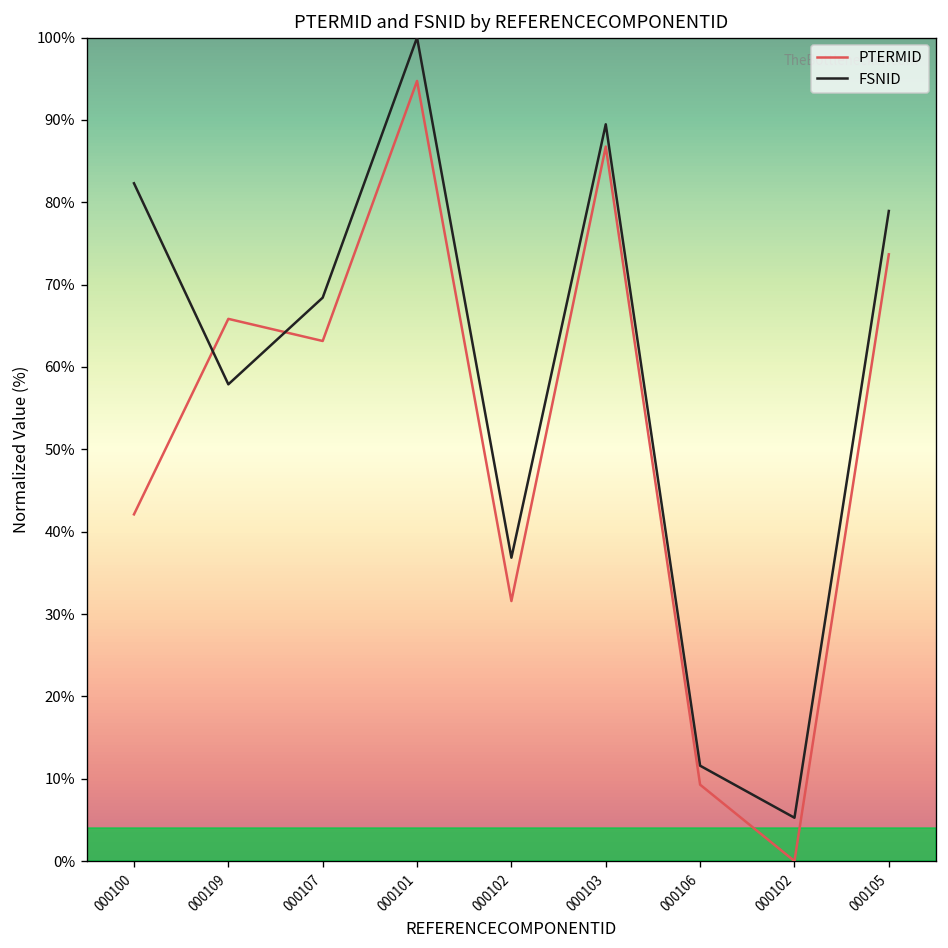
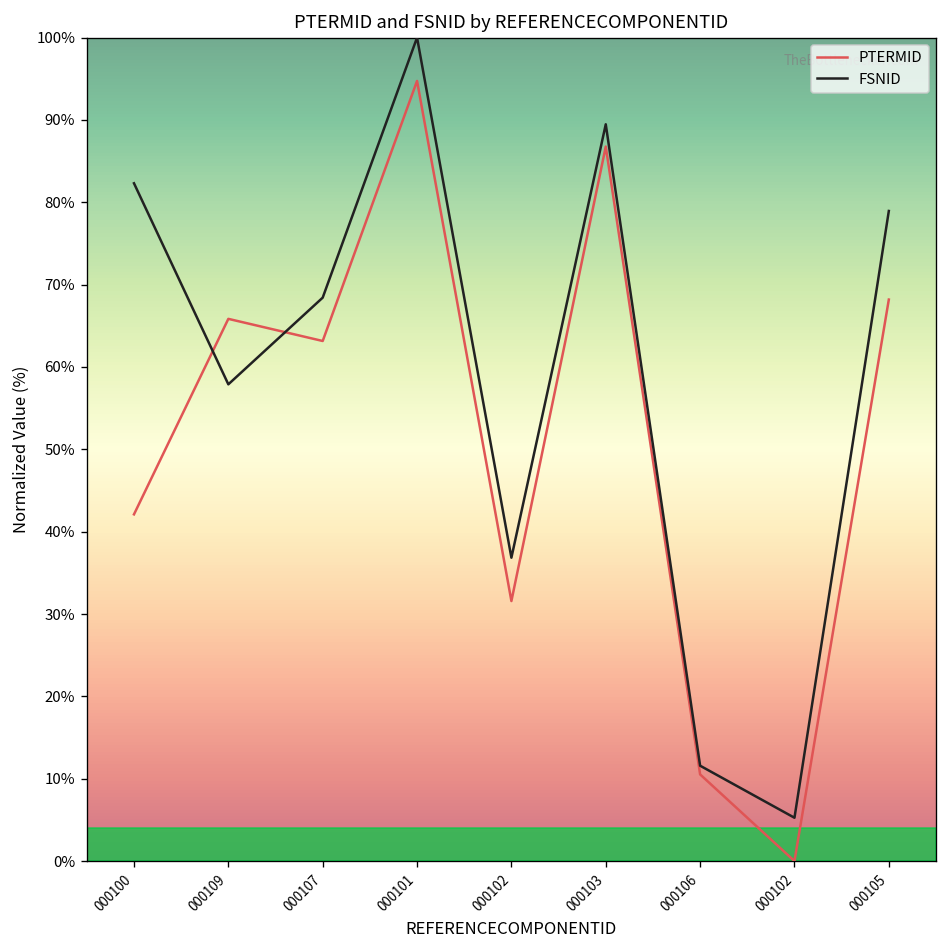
PTERMID, 000106: 9% -> 11%
PTERMID, 000105: 74% -> 68%
